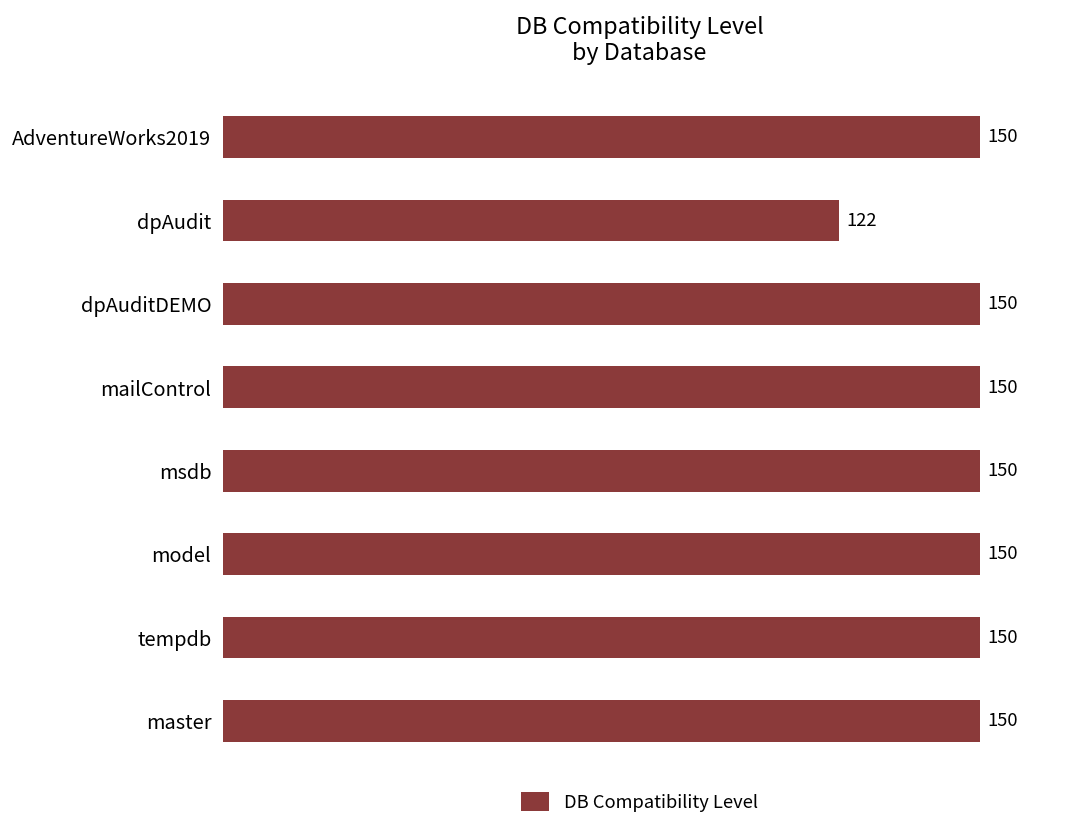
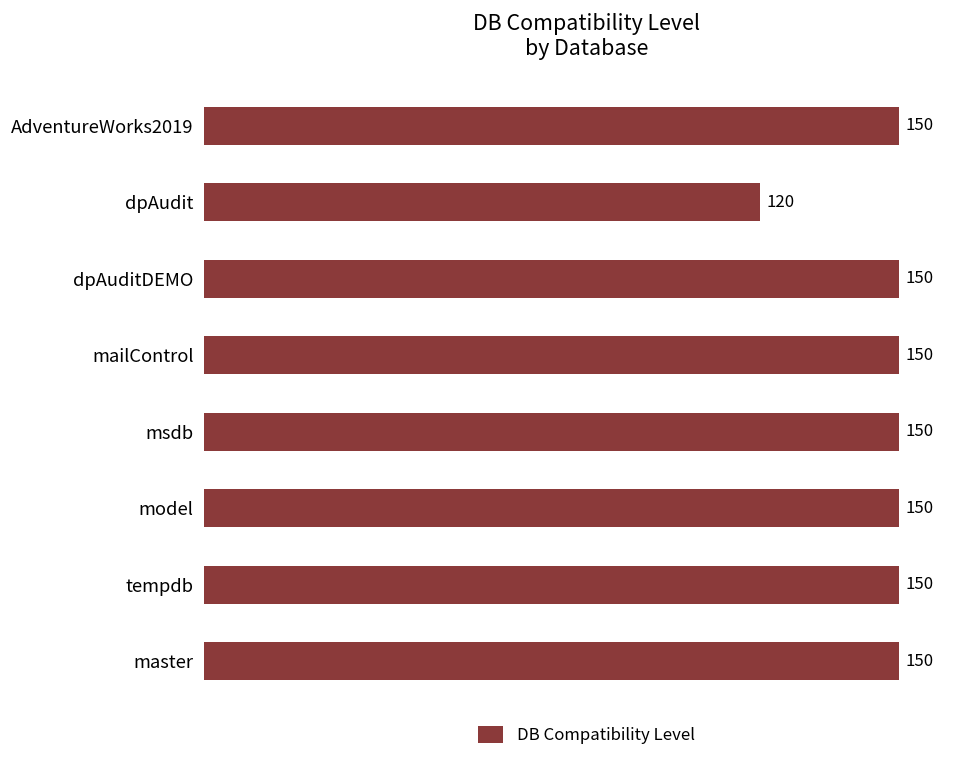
dpAudit: 122 -> 120
